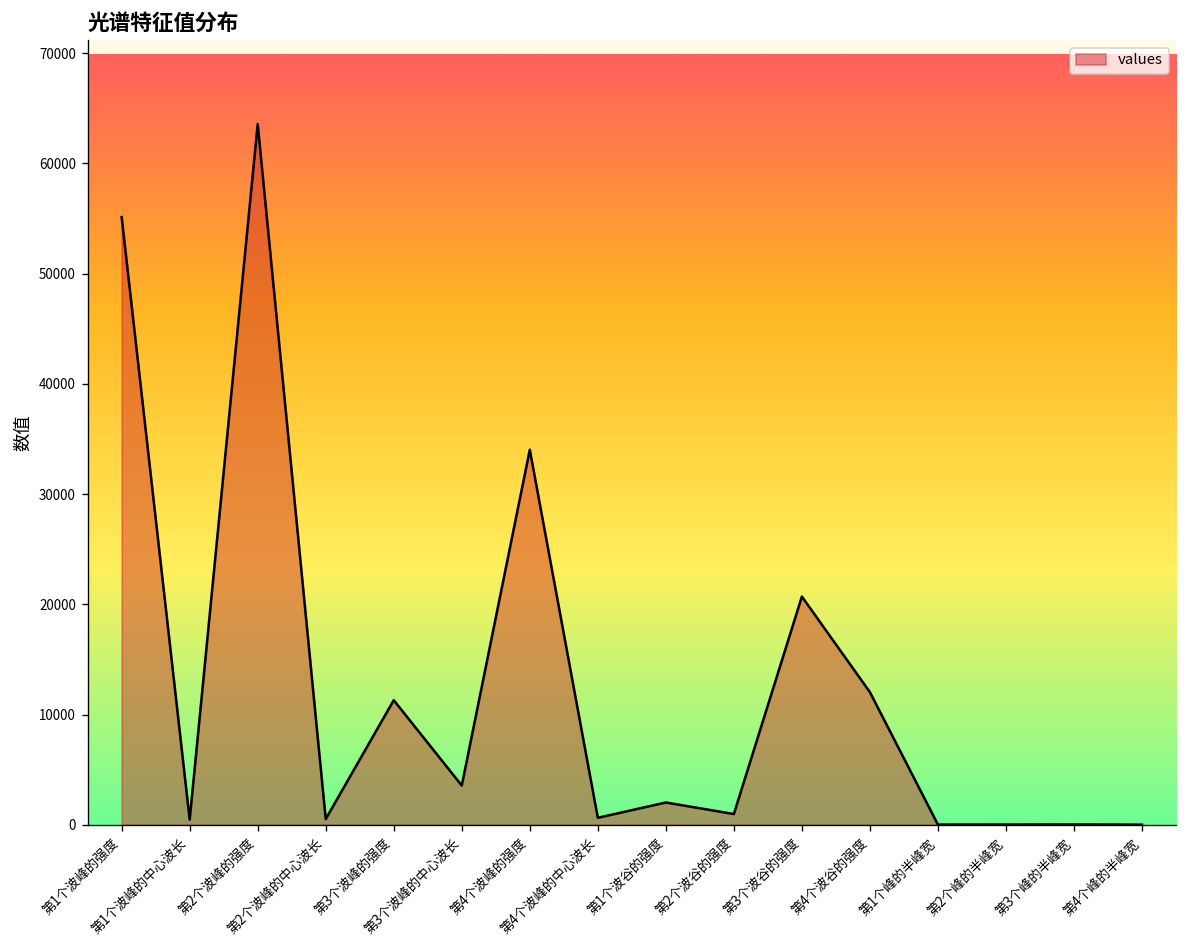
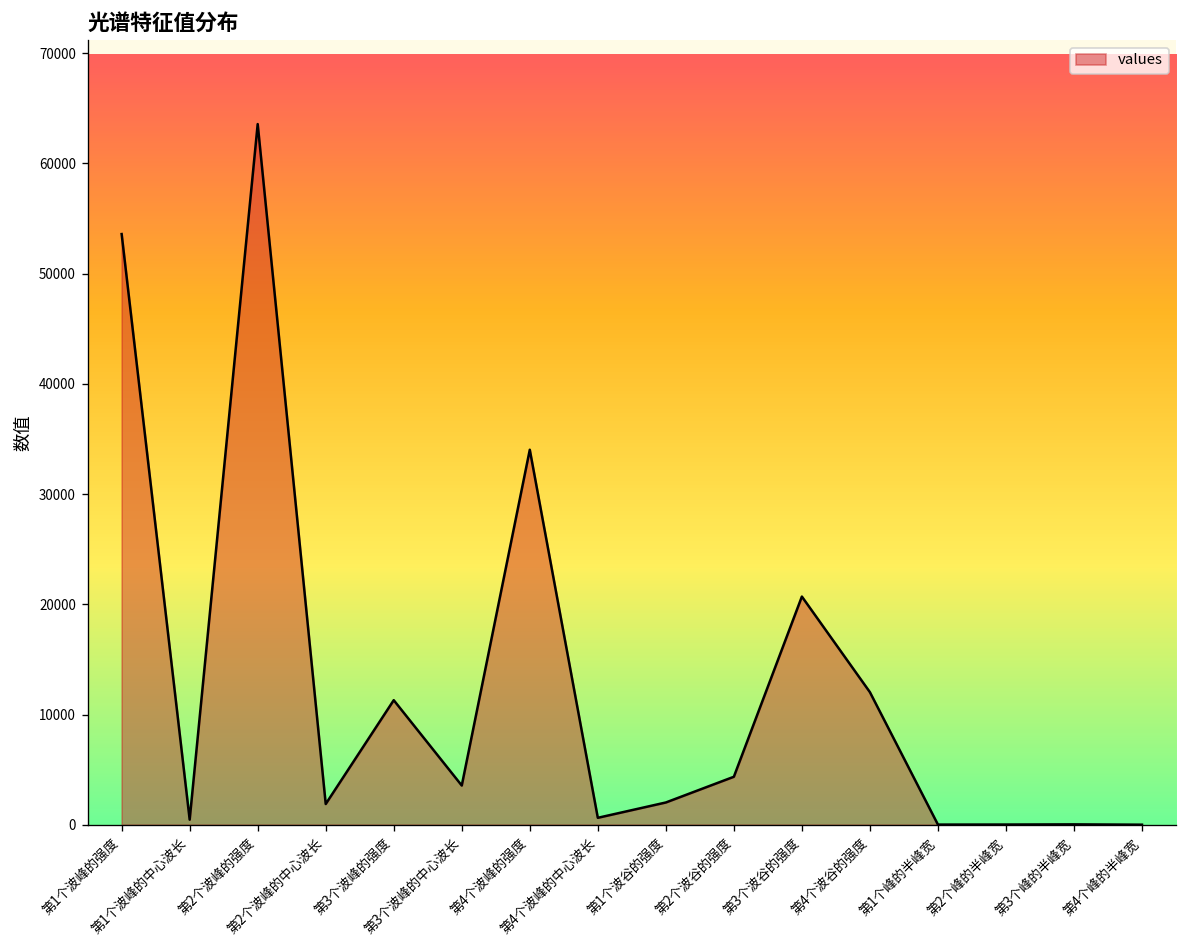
第1个波峰的强度: 55000 -> 54000
第2个波峰的中心波长: 1000 -> 2000
第2个波谷的强度: 1000 -> 4000
